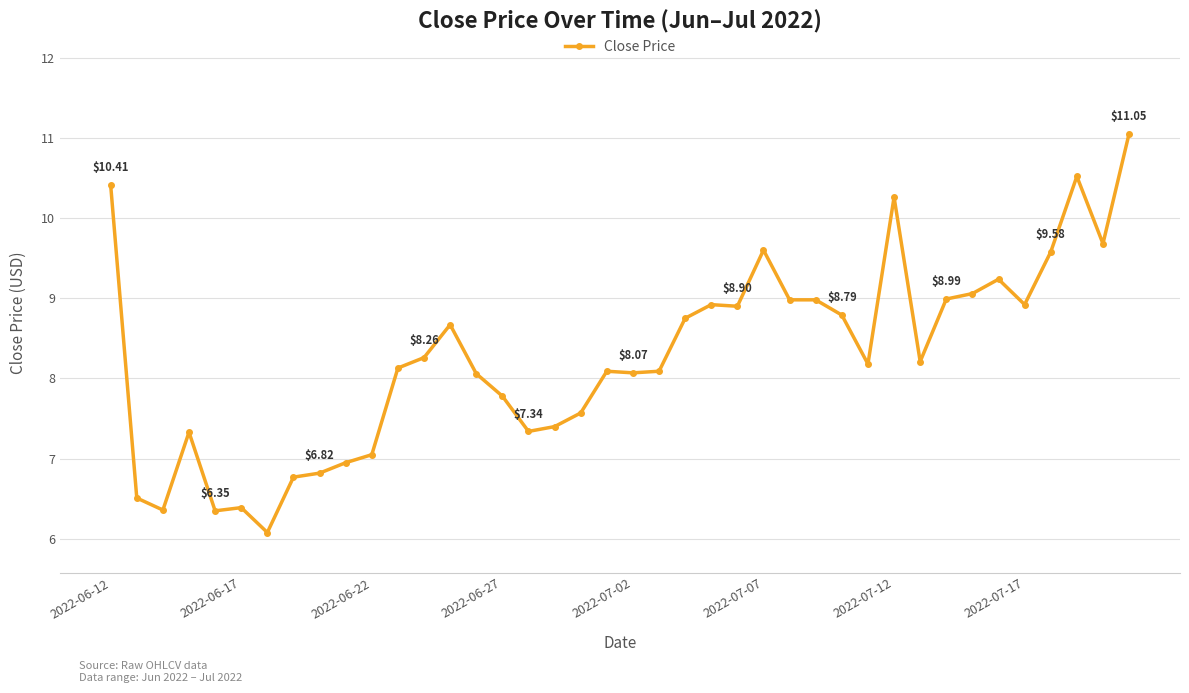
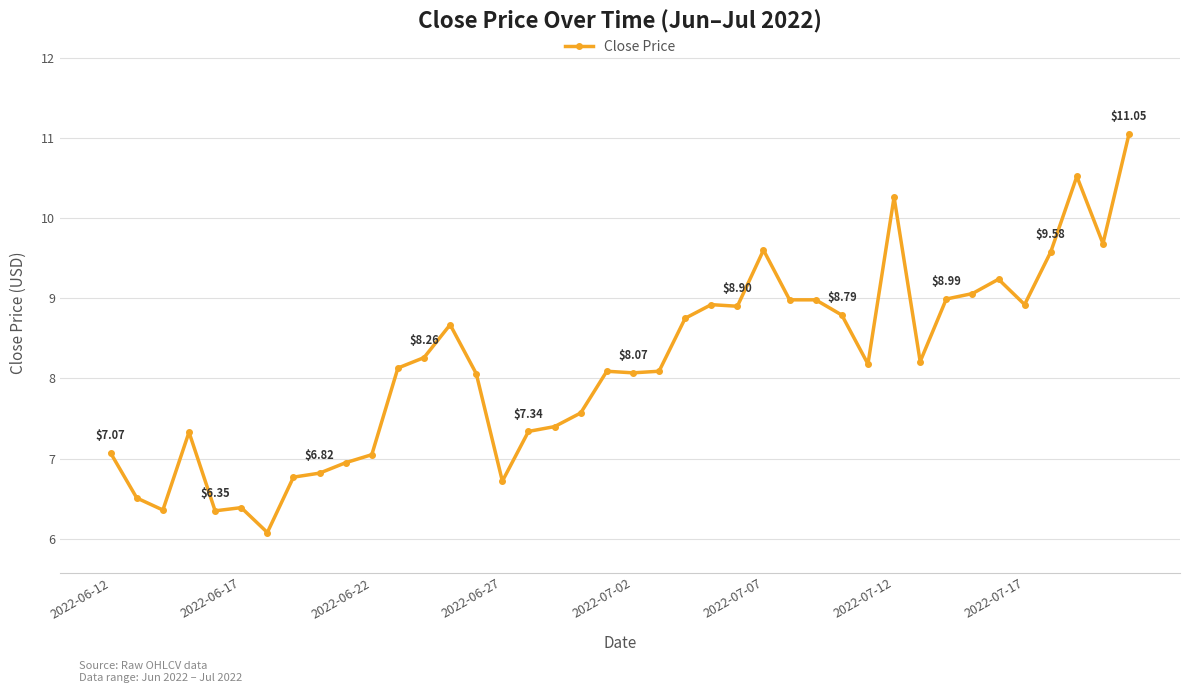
2022-06-12: $10.41 -> $7.07
2022-06-27: 7.8 -> 6.7
